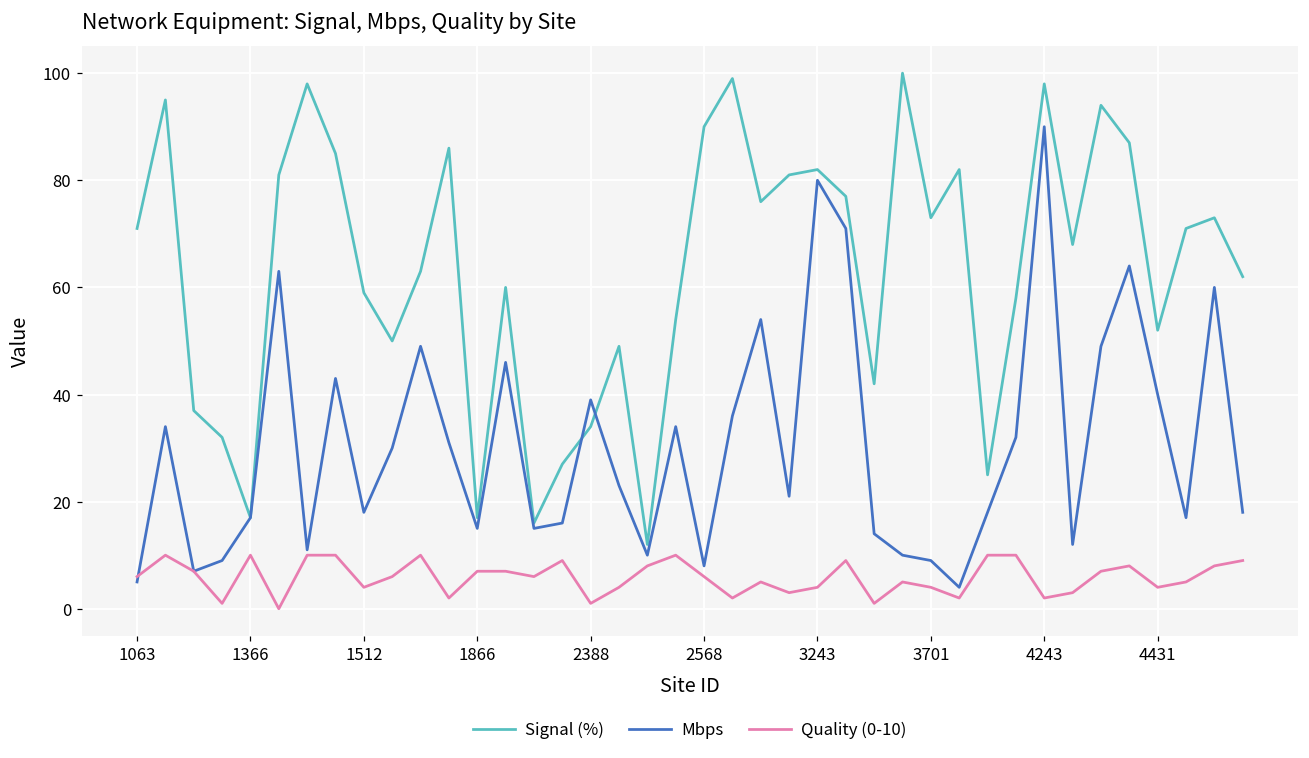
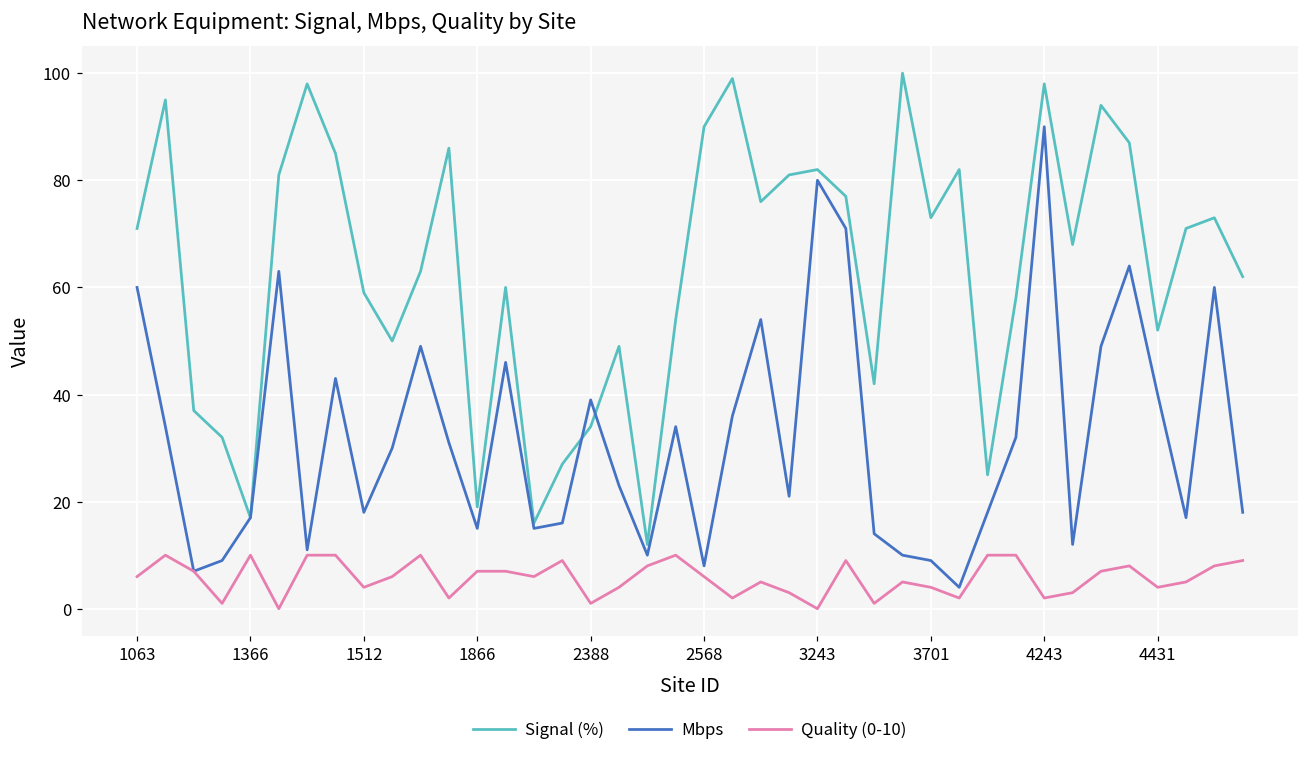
Mbps, 1063: 5 -> 60
Signal (%), 1866: 17 -> 19
Quality (0-10), 3243: 4 -> 0
